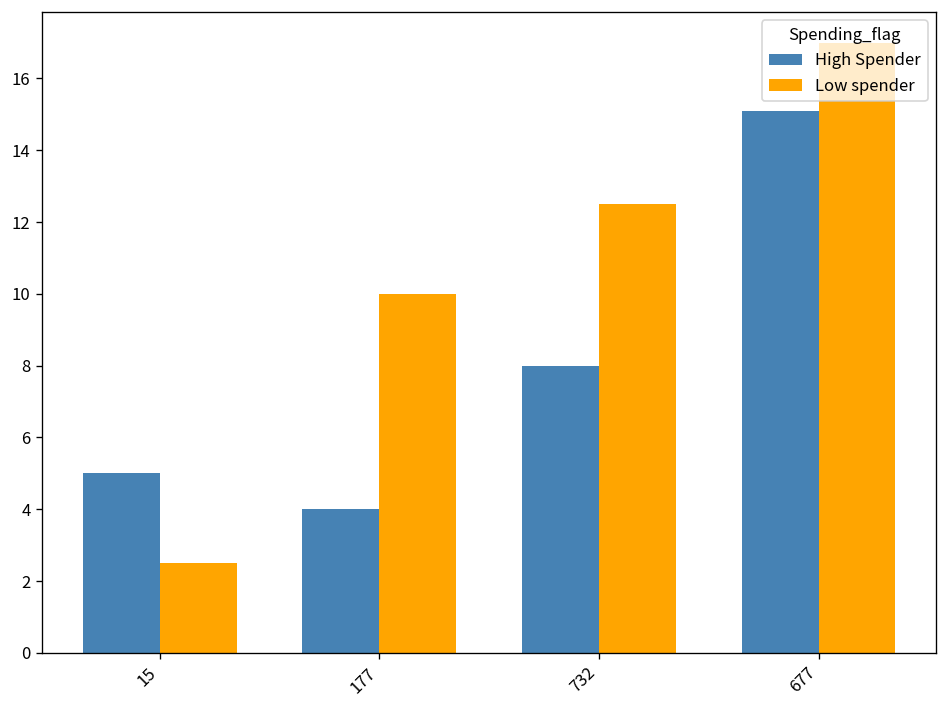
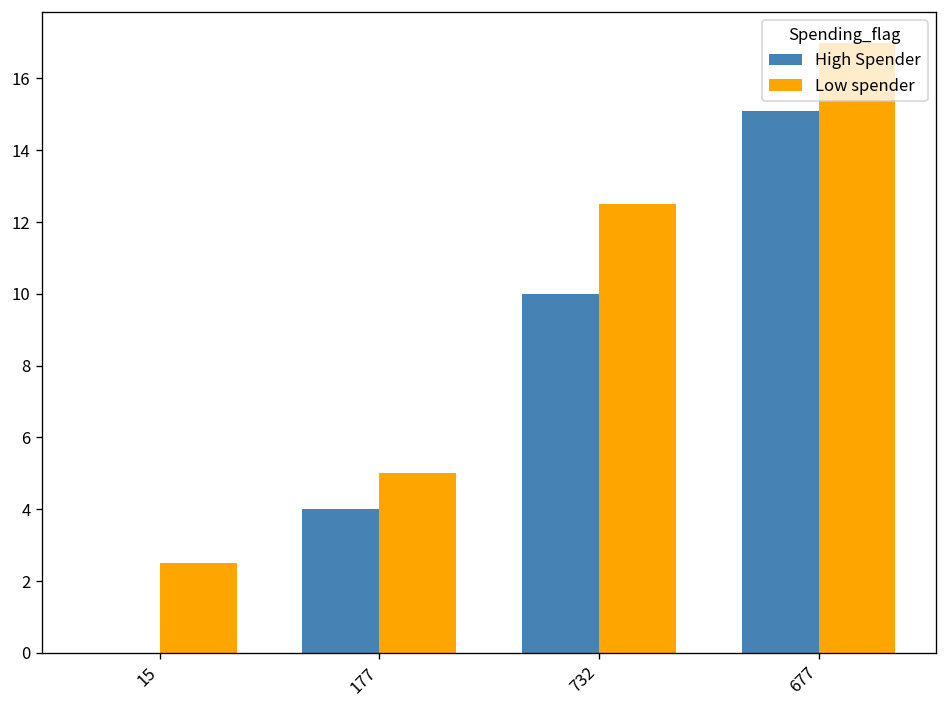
High Spender, 15: 5 -> 0
Low spender, 177: 10 -> 5
High Spender, 732: 8 -> 10
